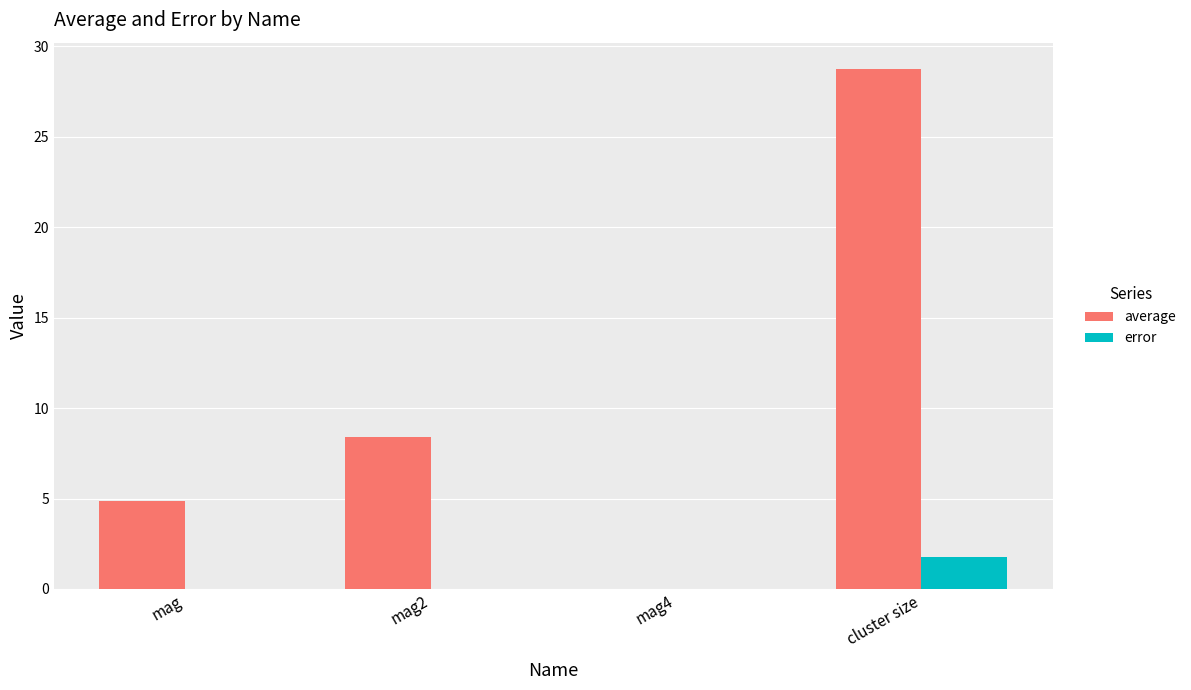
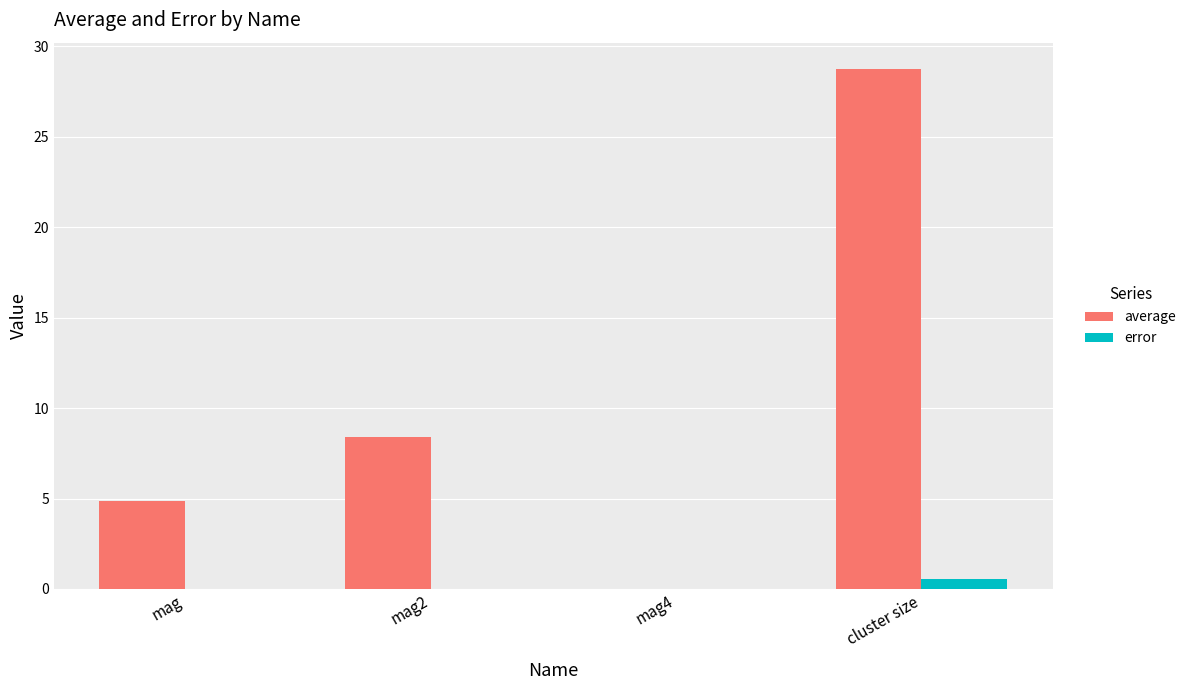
error, cluster size: 1.8 -> 0.6
